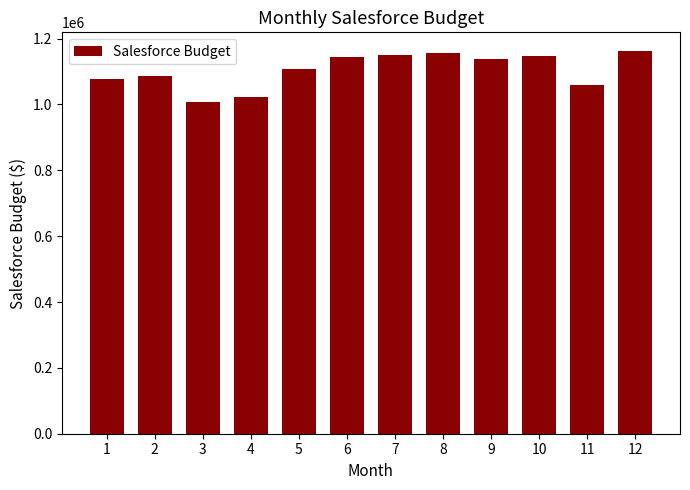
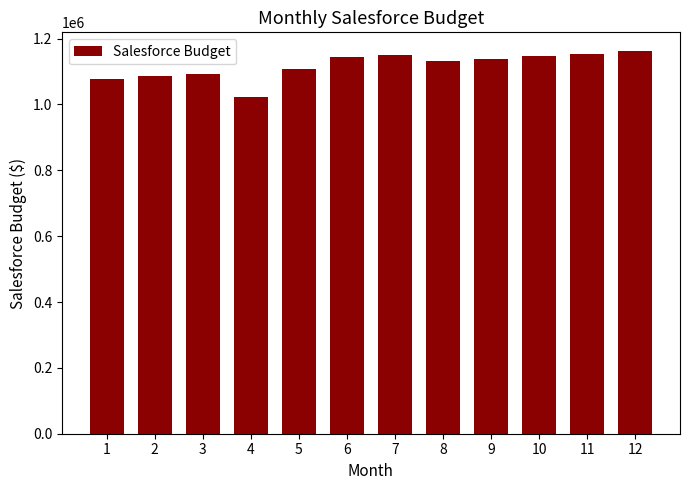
3: 1010000 -> 1090000
8: 1160000 -> 1130000
11: 1060000 -> 1150000
